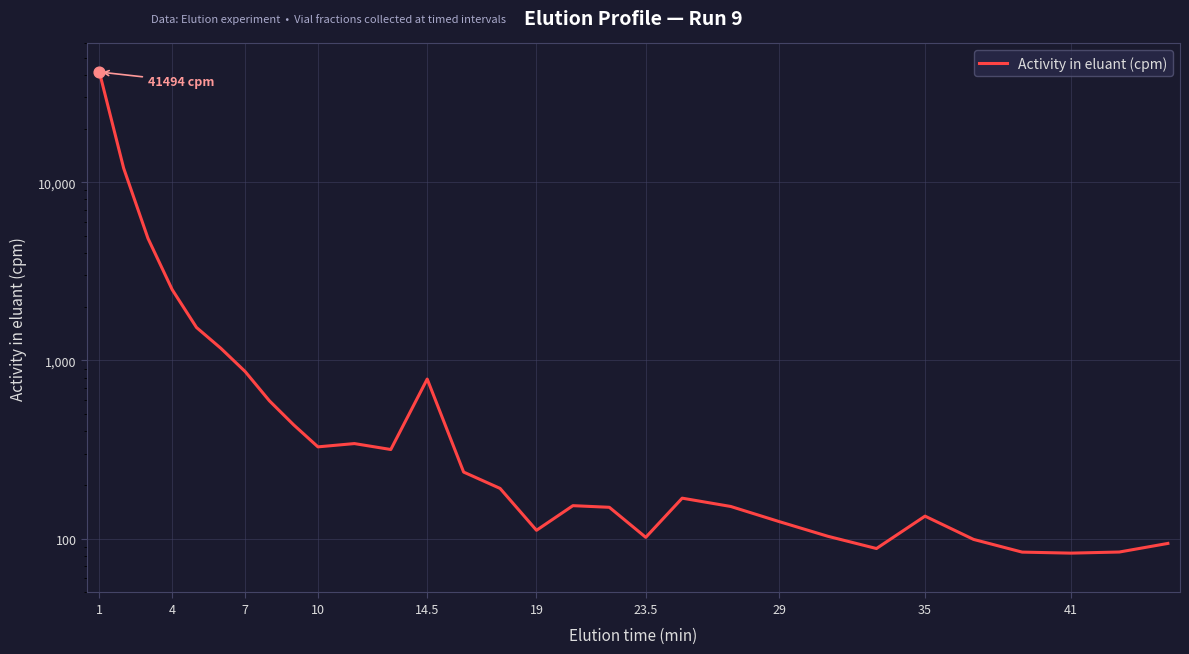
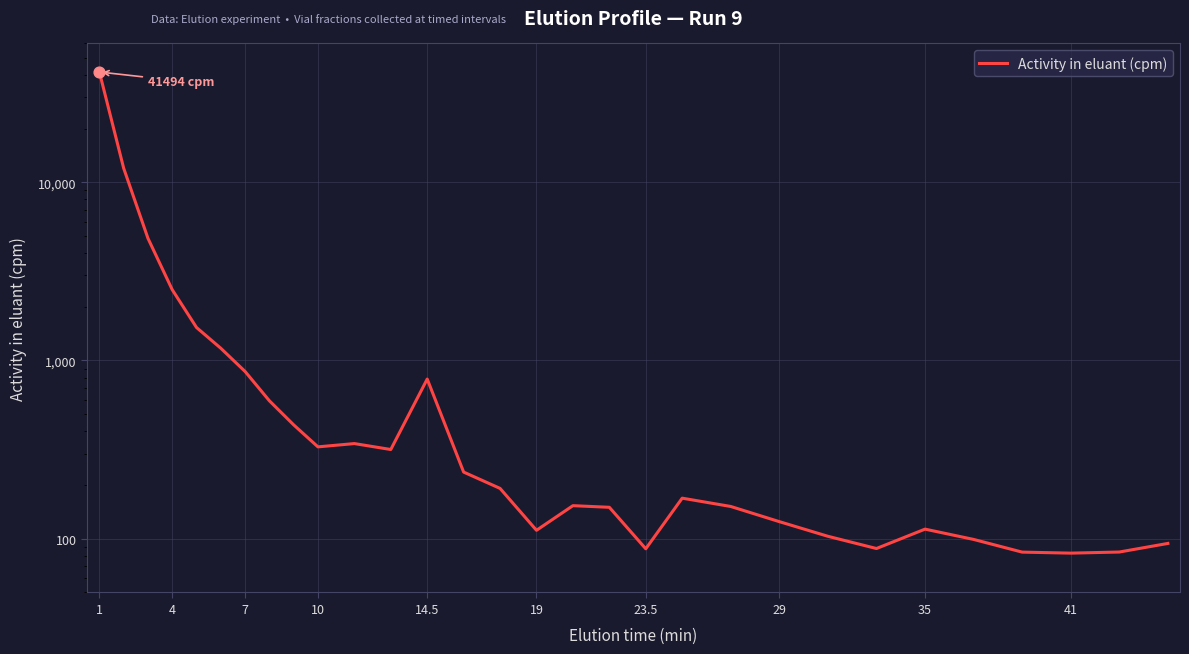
Activity in eluant (cpm), 23.5: 100 -> 90
Activity in eluant (cpm), 35: 130 -> 110
